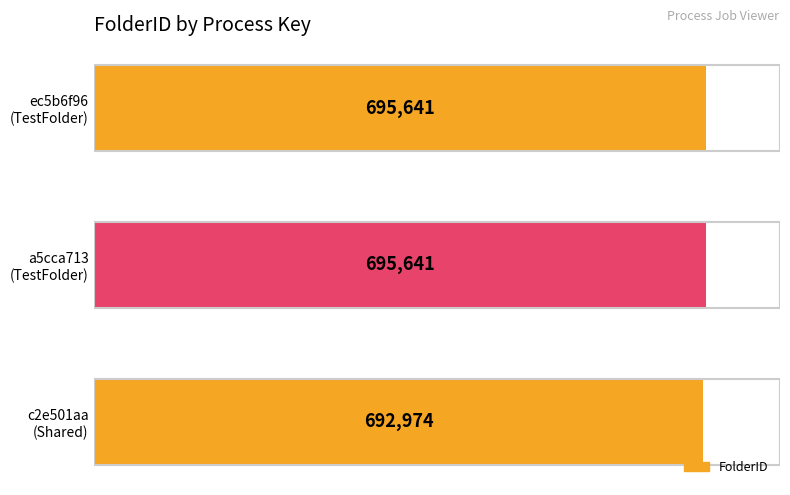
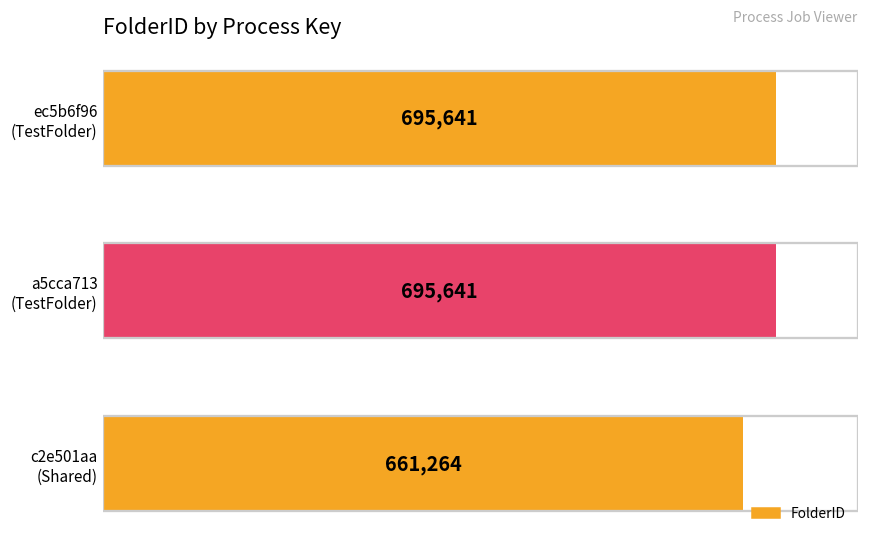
c2e501aa (Shared): 692,974 -> 661,264
